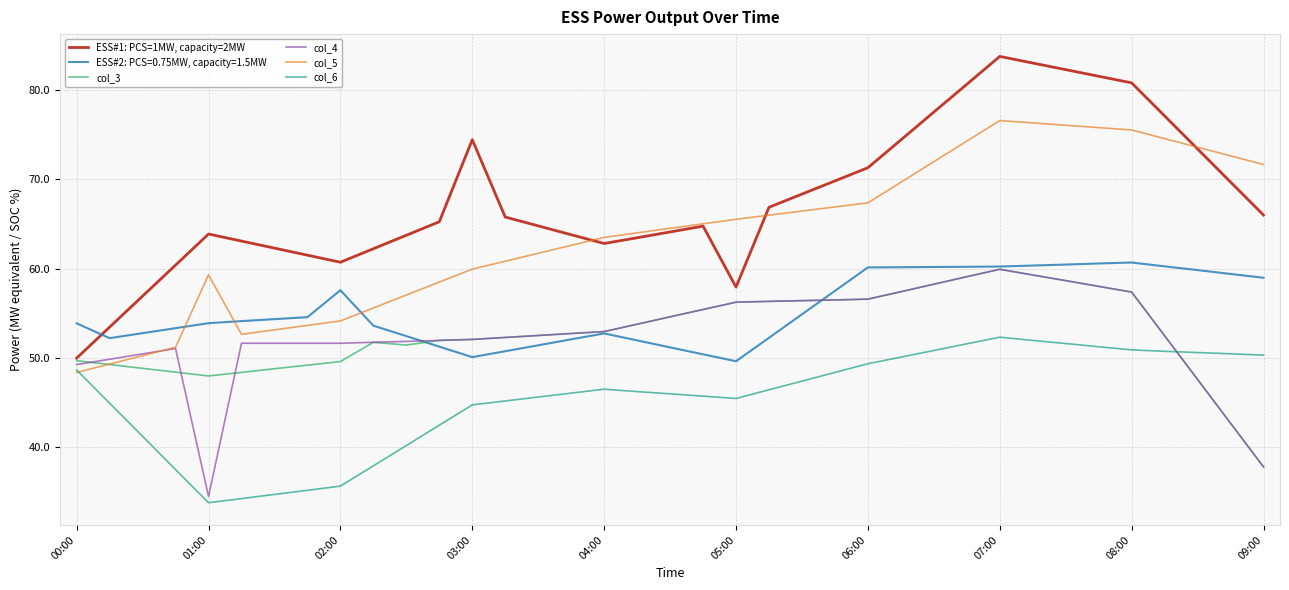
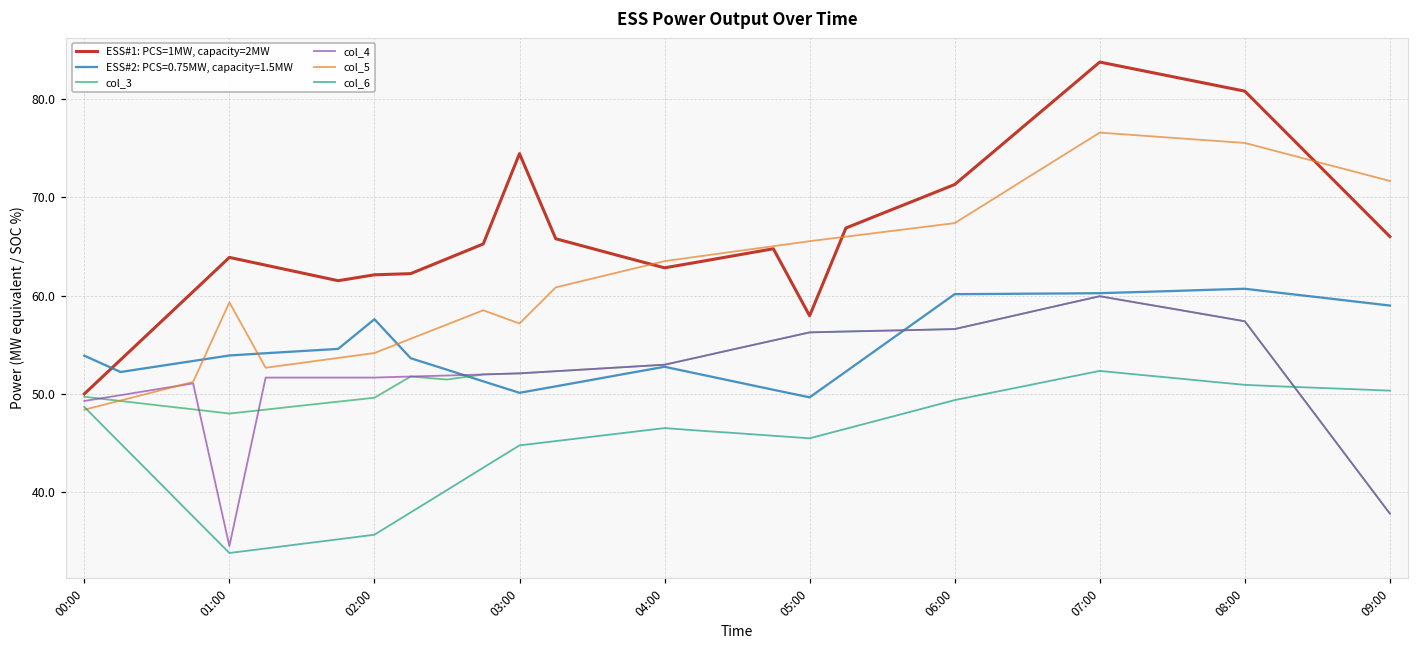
ESS#1: PCS=1MW, capacity=2MW, 02:00: 61 -> 62
col_5, 03:00: 60 -> 57
